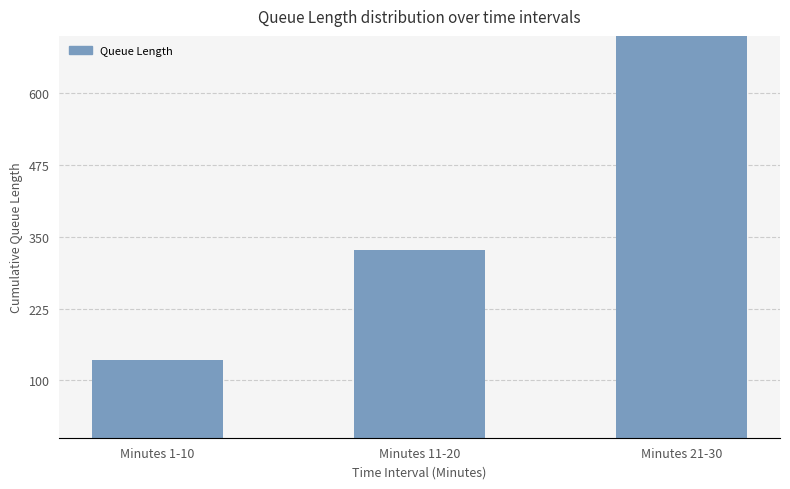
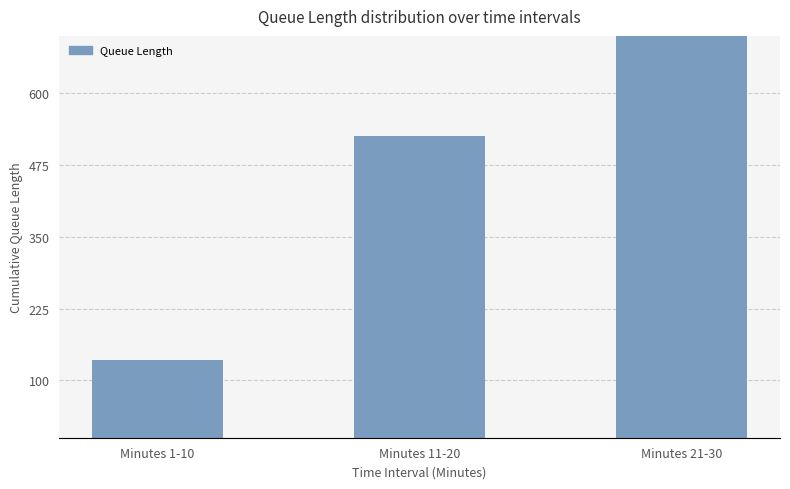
Minutes 11-20: 330 -> 530
